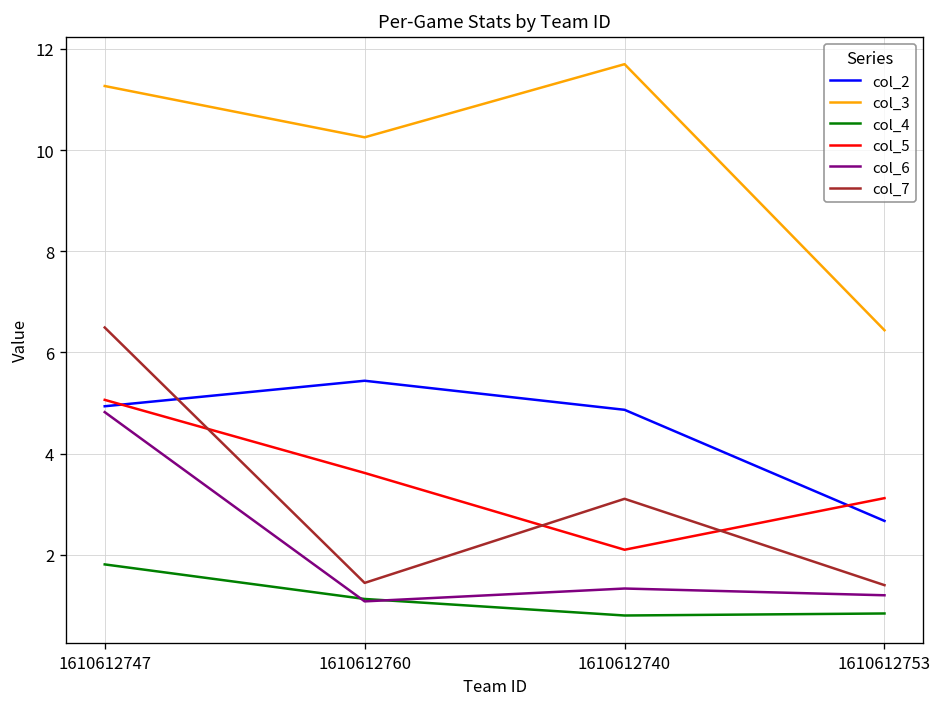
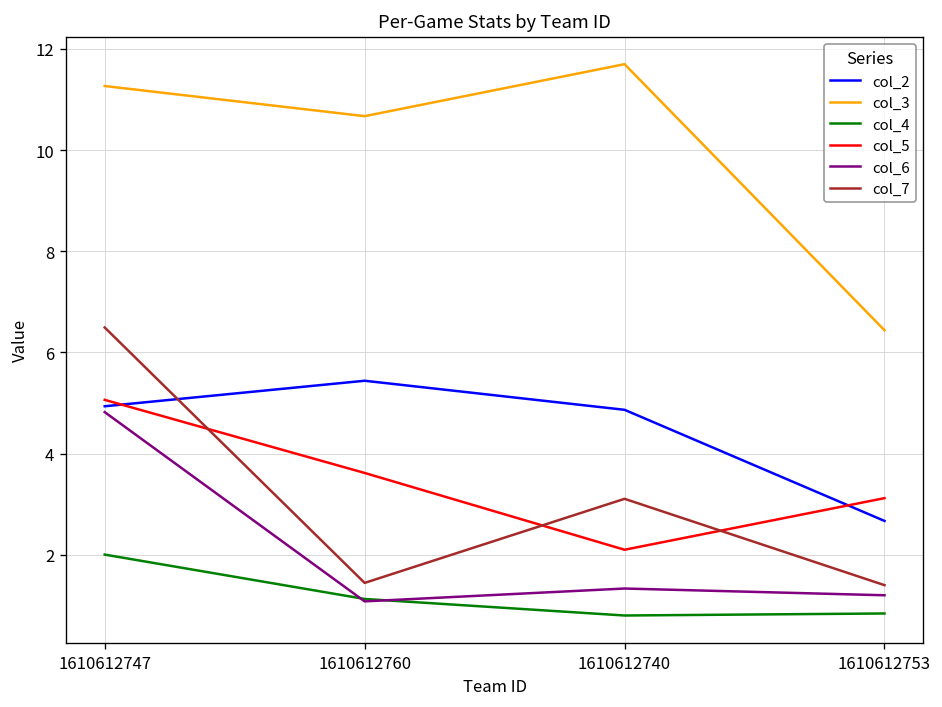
col_4, 1610612747: 1.8 -> 2.0
col_3, 1610612760: 10.3 -> 10.7
